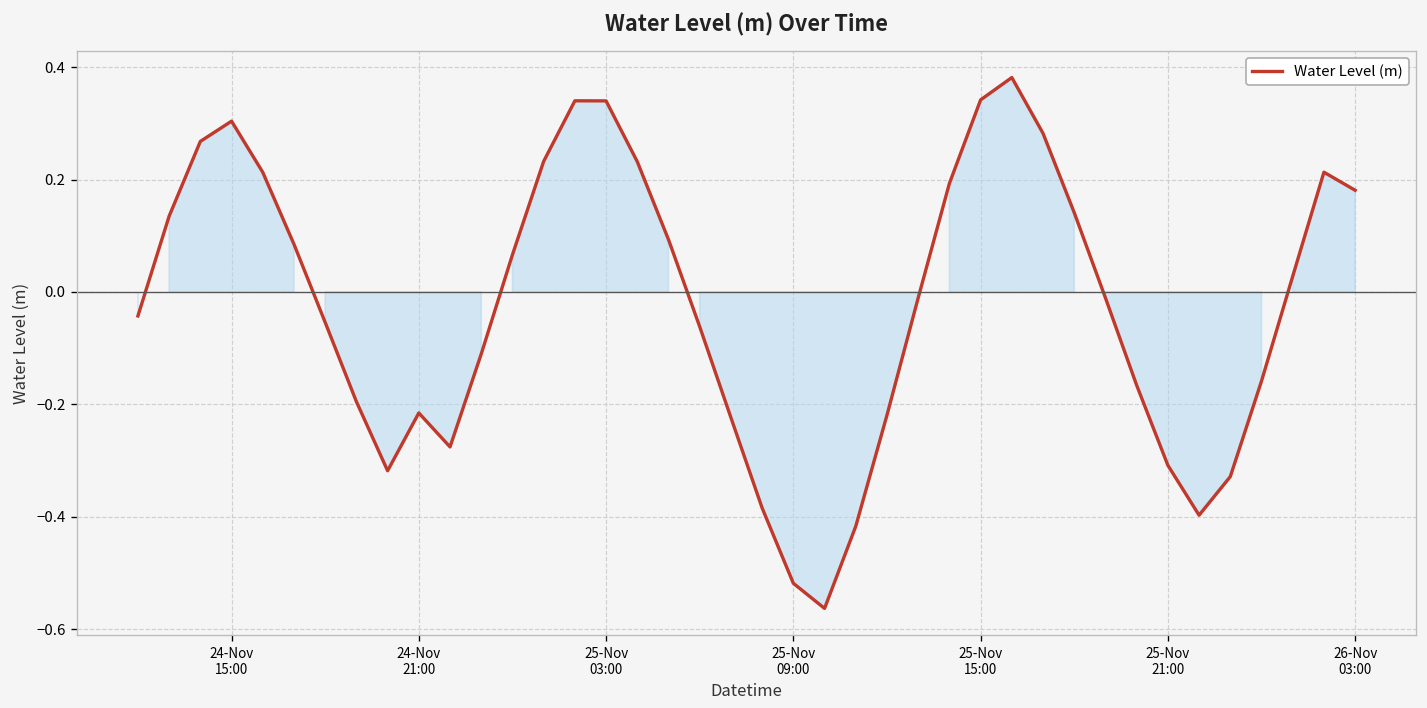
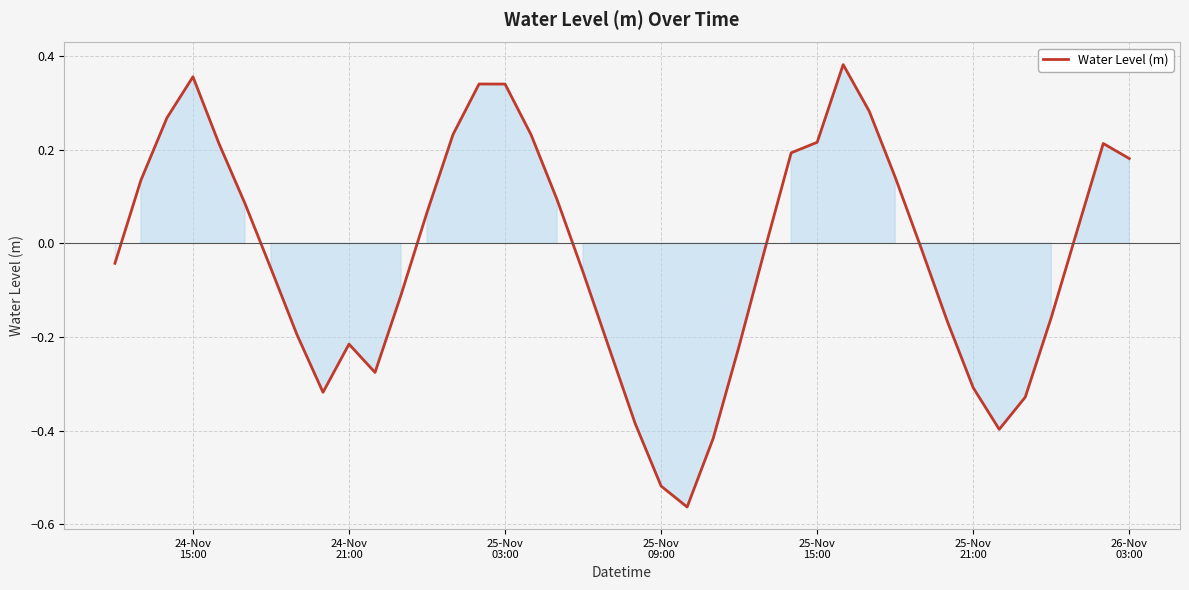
24-Nov 15:00: 0.30 -> 0.36
25-Nov 15:00: 0.34 -> 0.22
